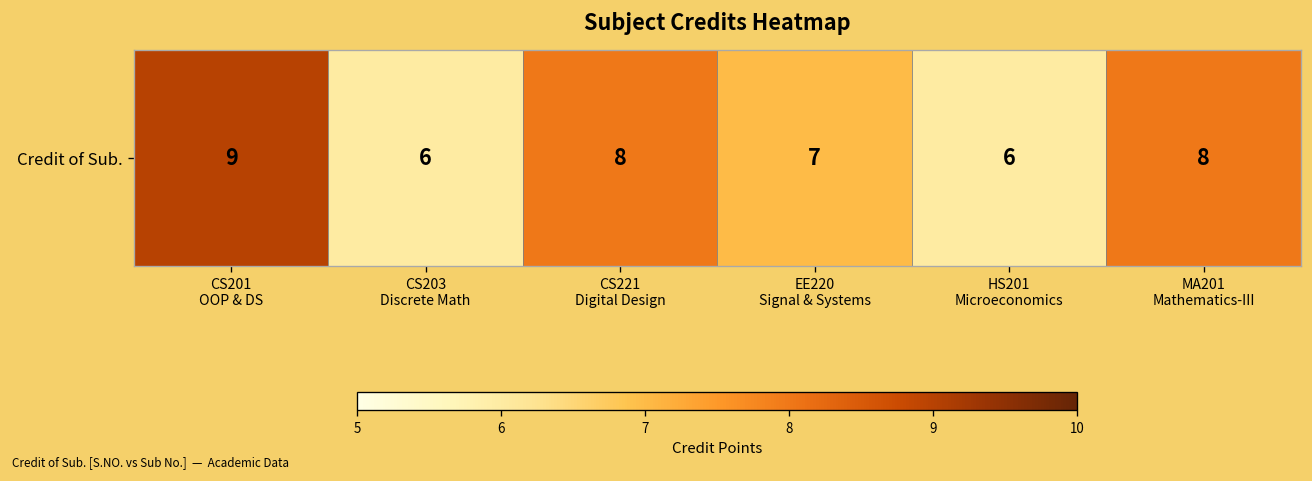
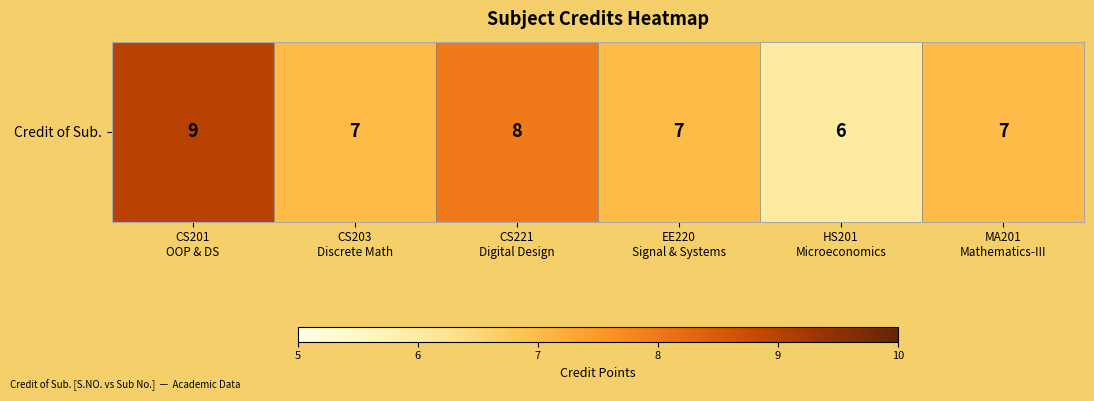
Credit of Sub., CS203 Discrete Math: 6 -> 7
Credit of Sub., MA201 Mathematics-III: 8 -> 7
